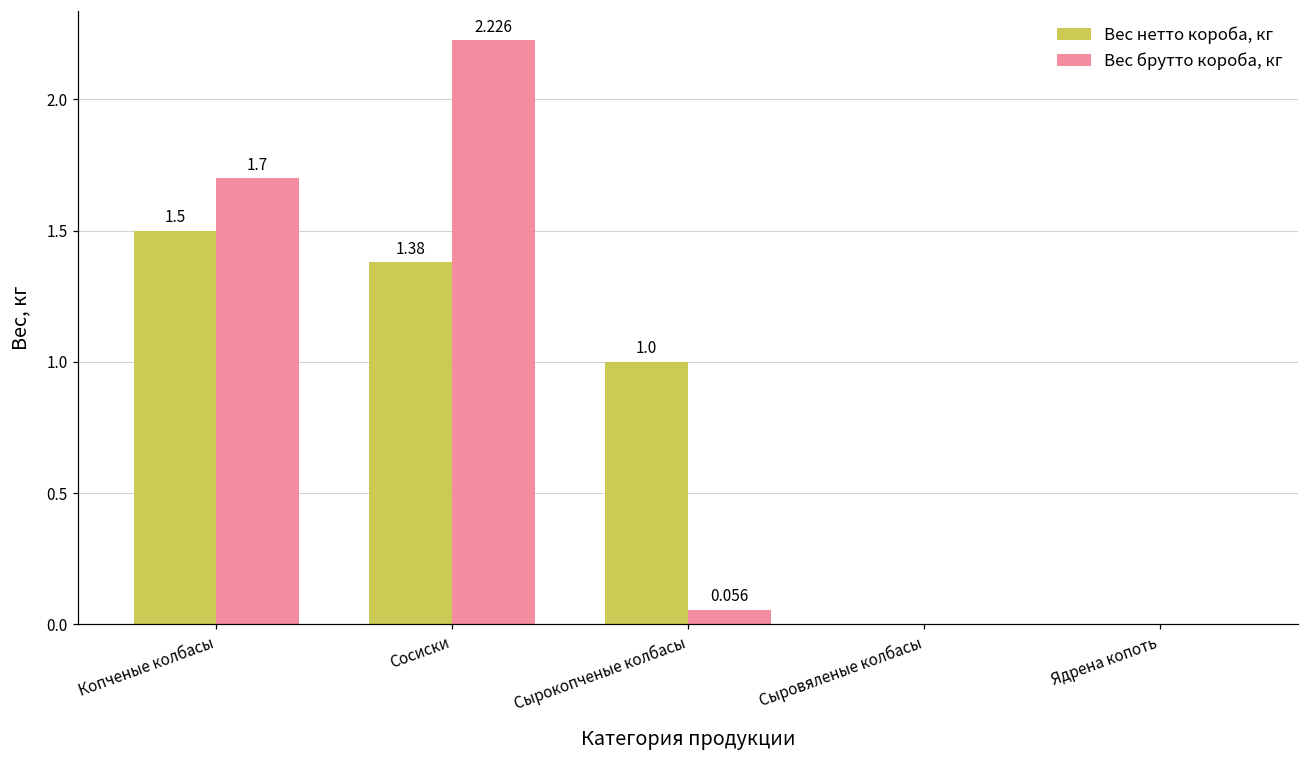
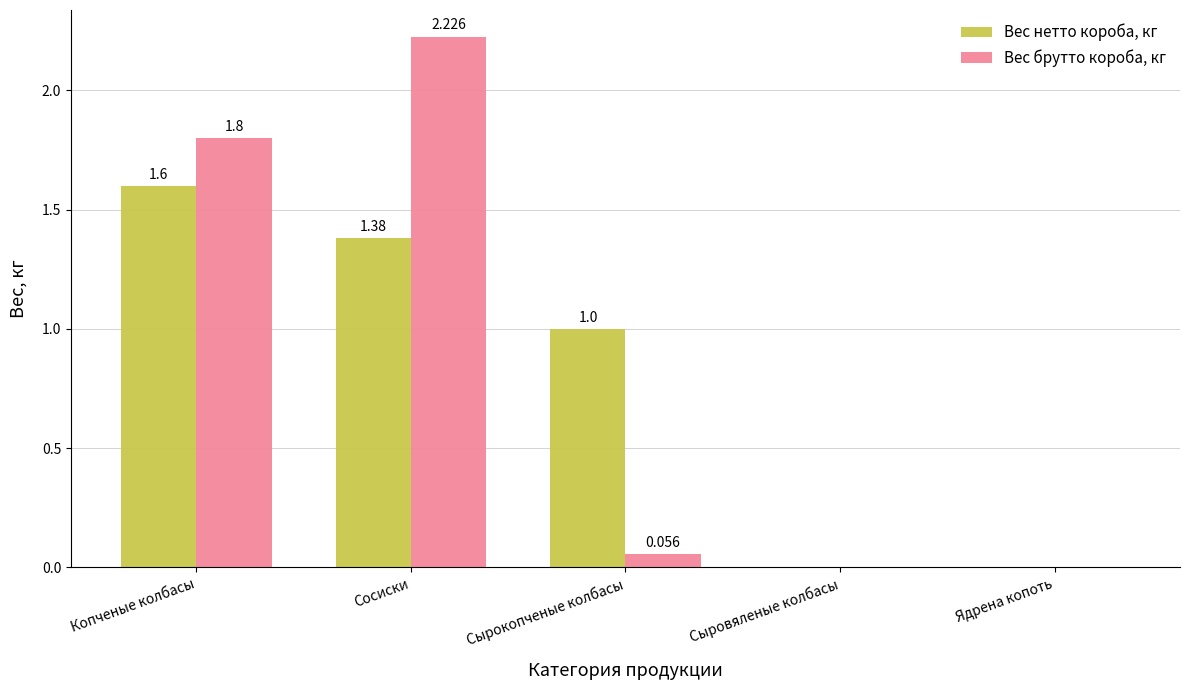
Вес нетто короба, кг, Копченые колбасы: 1.5 -> 1.6
Вес брутто короба, кг, Копченые колбасы: 1.7 -> 1.8
